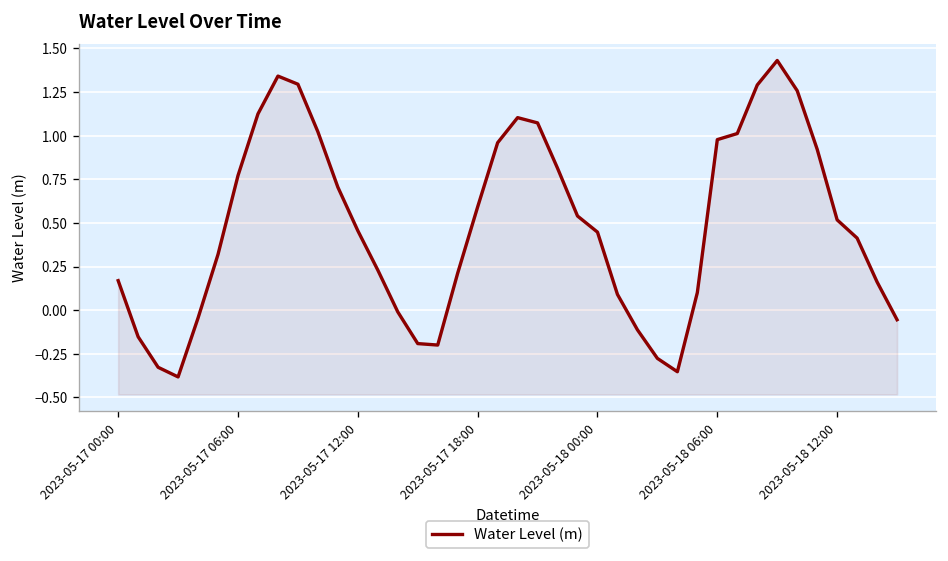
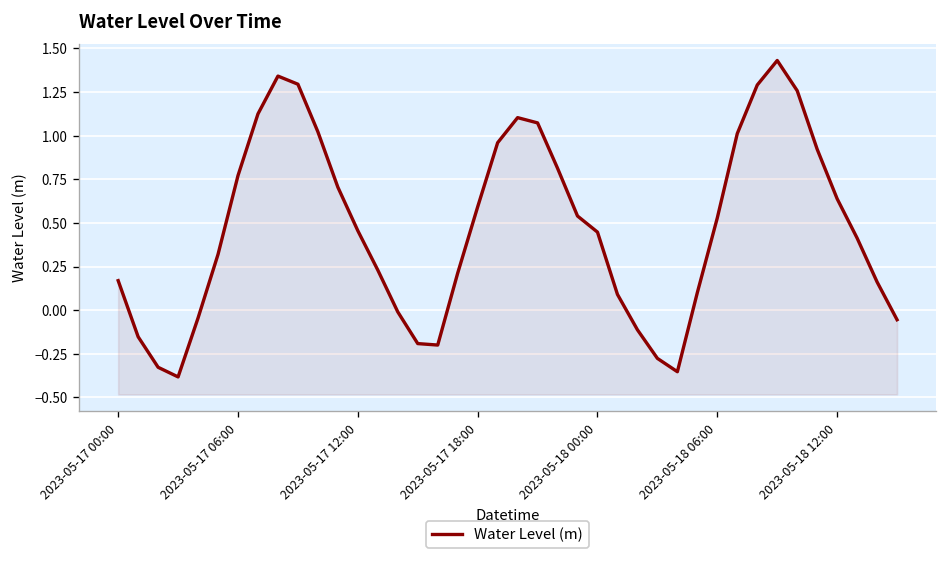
2023-05-18 06:00: 0.98 -> 0.53
2023-05-18 12:00: 0.52 -> 0.64
